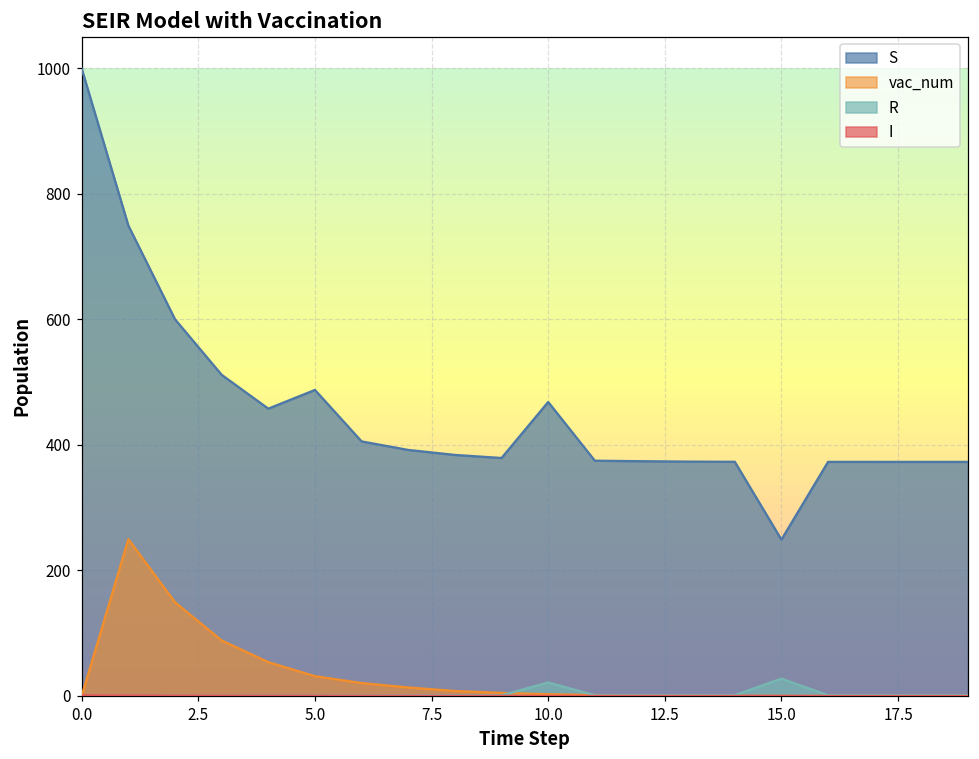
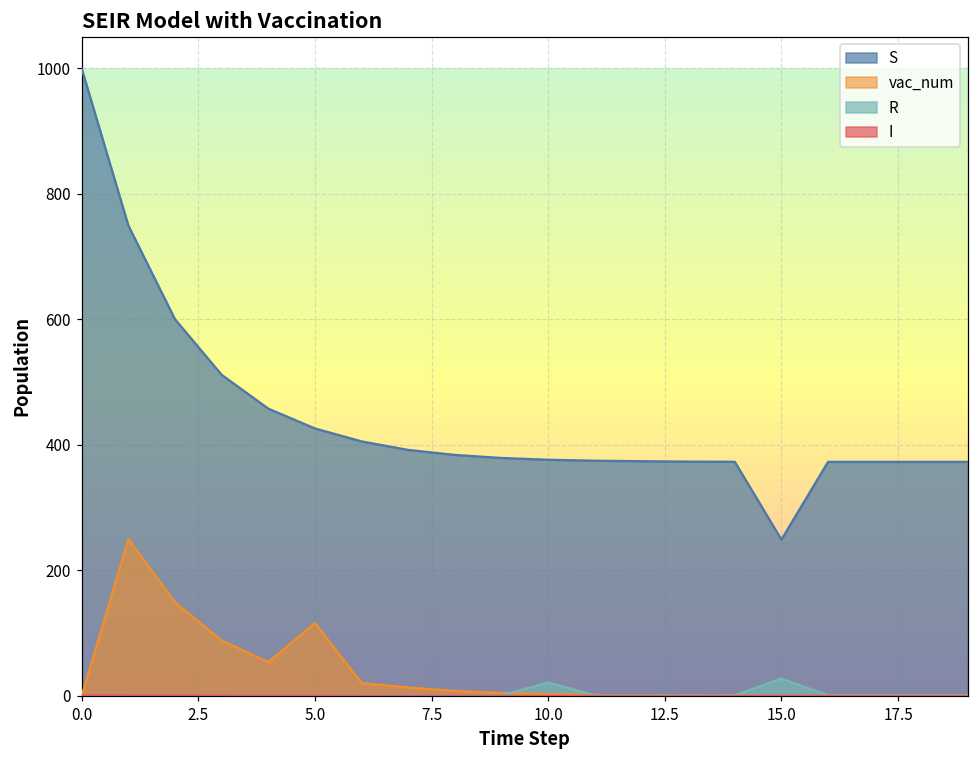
S, 5.0: 490 -> 430
vac_num, 5.0: 30 -> 120
S, 10.0: 470 -> 380
